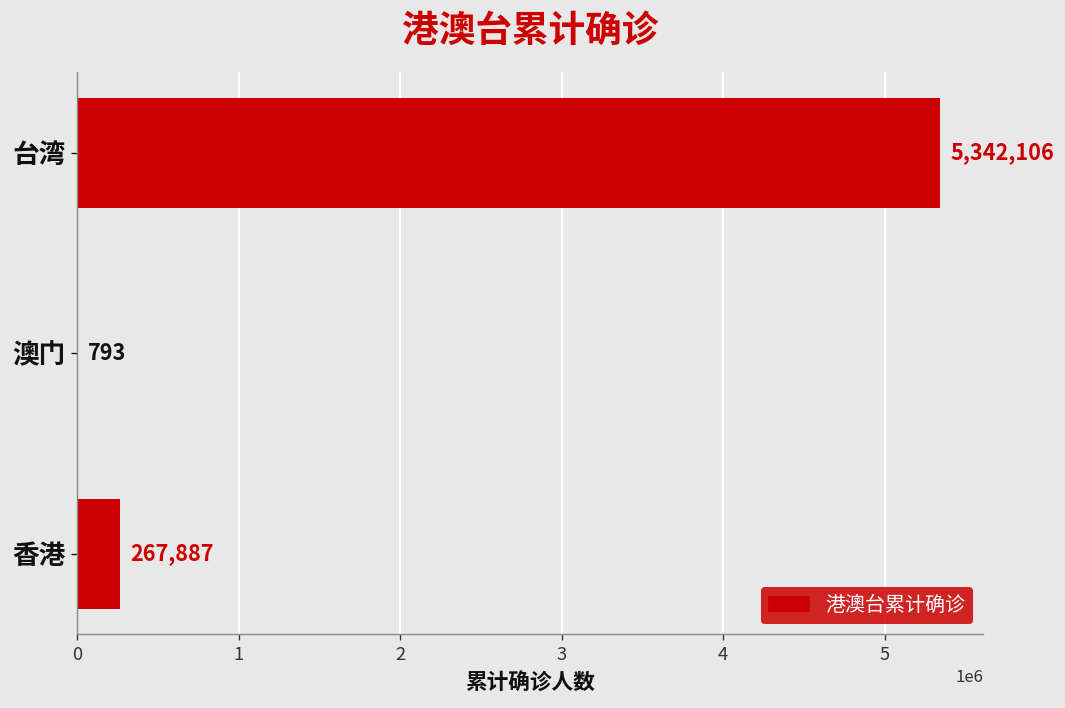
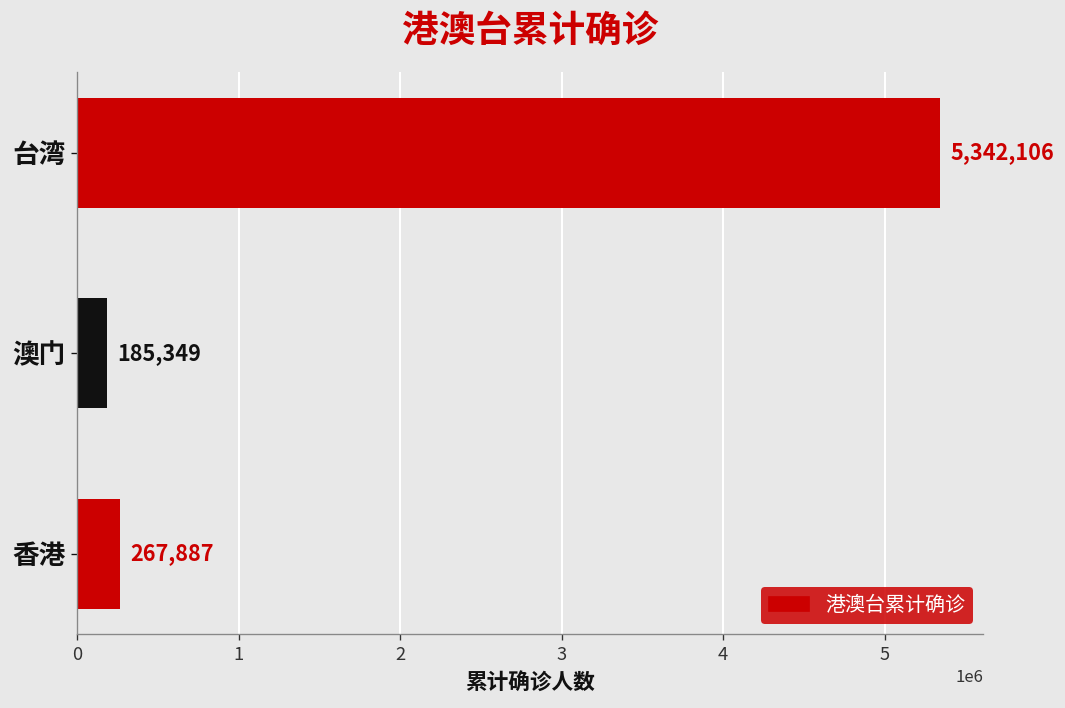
澳门: 793 -> 185,349
